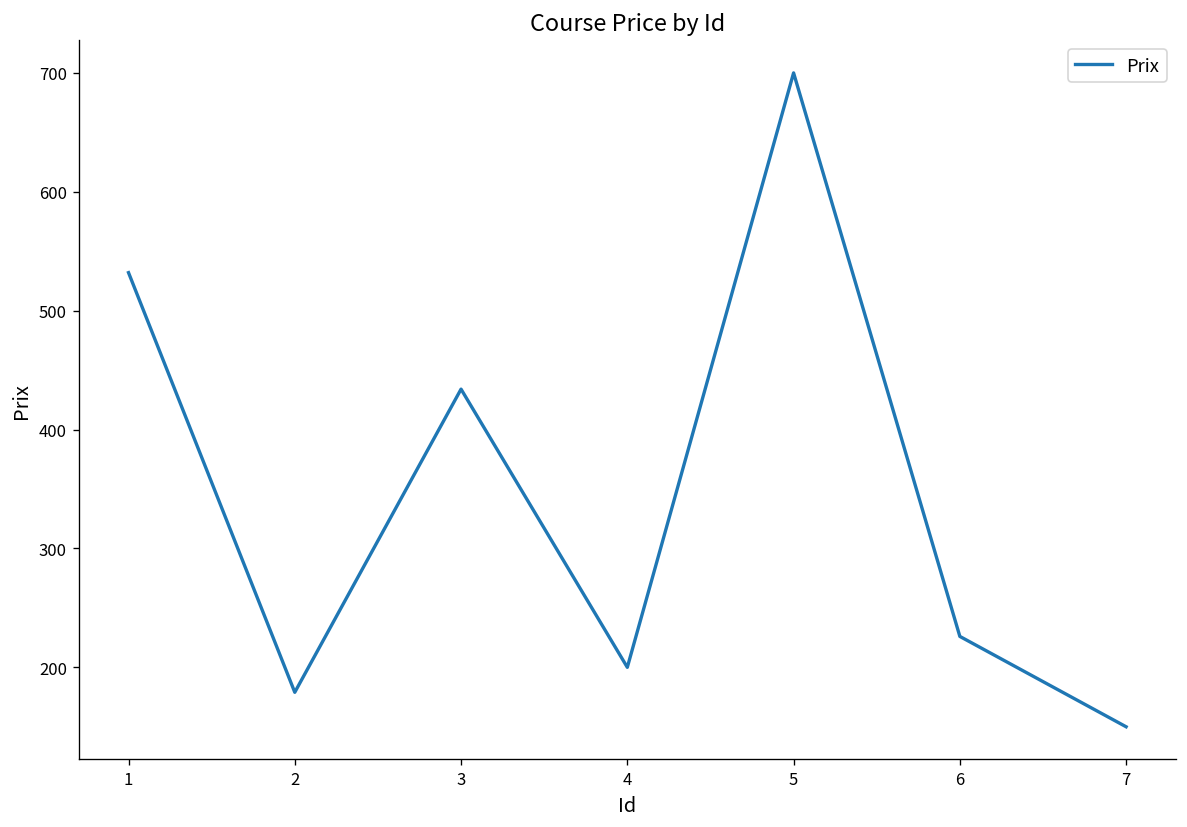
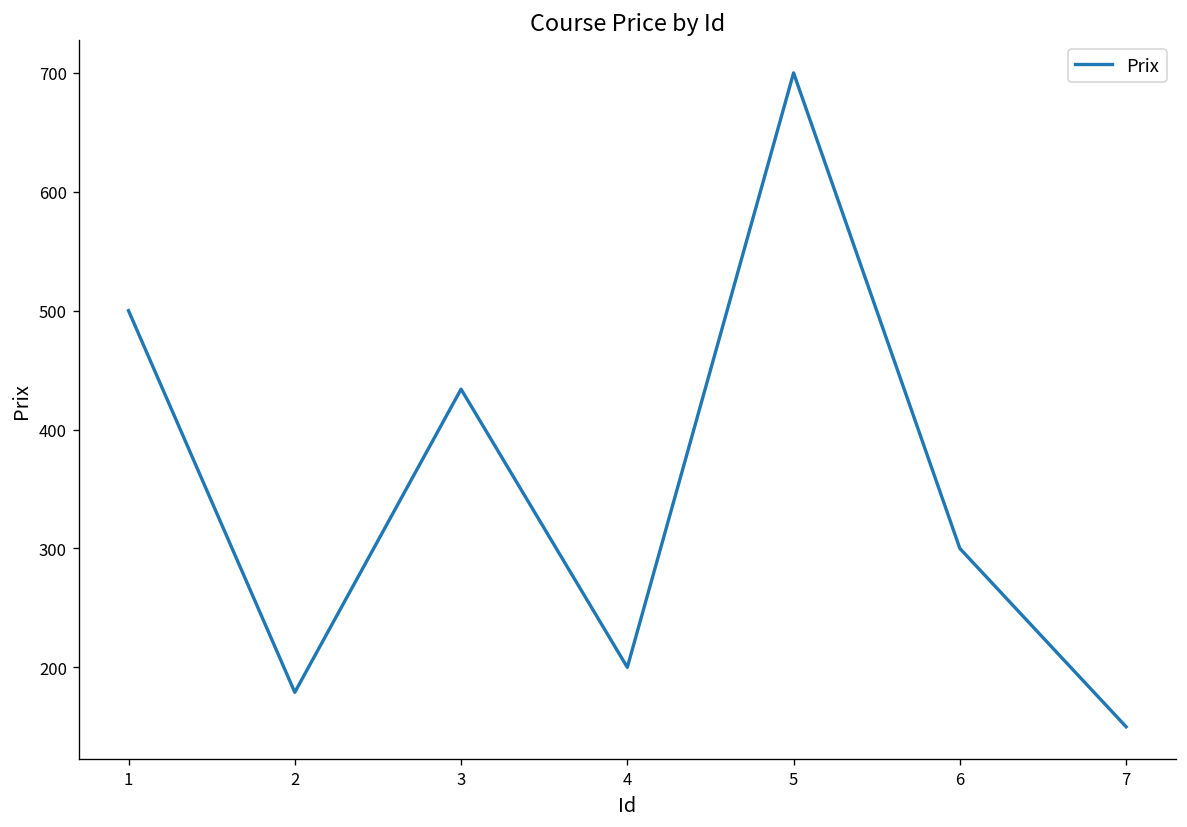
1: 530 -> 500
6: 230 -> 300
